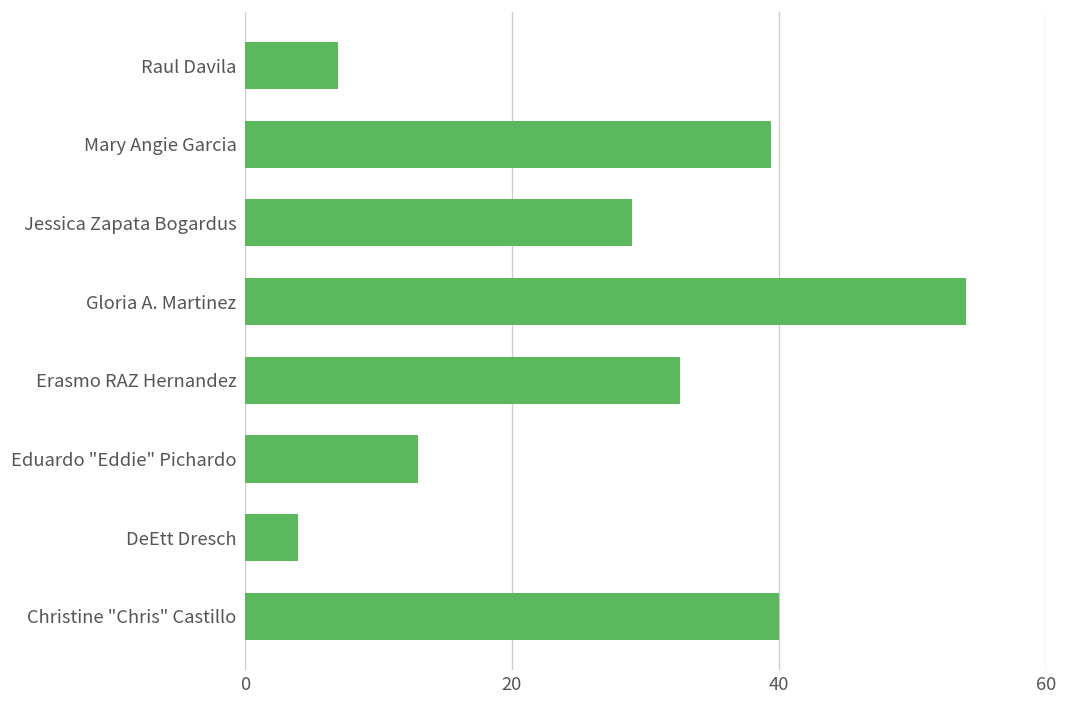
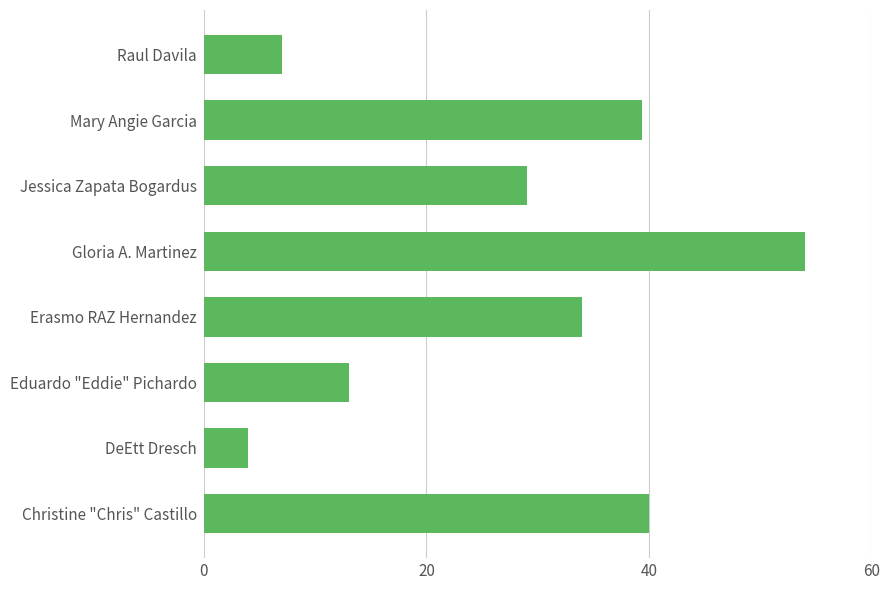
Erasmo RAZ Hernandez: 32.6 -> 34.0
